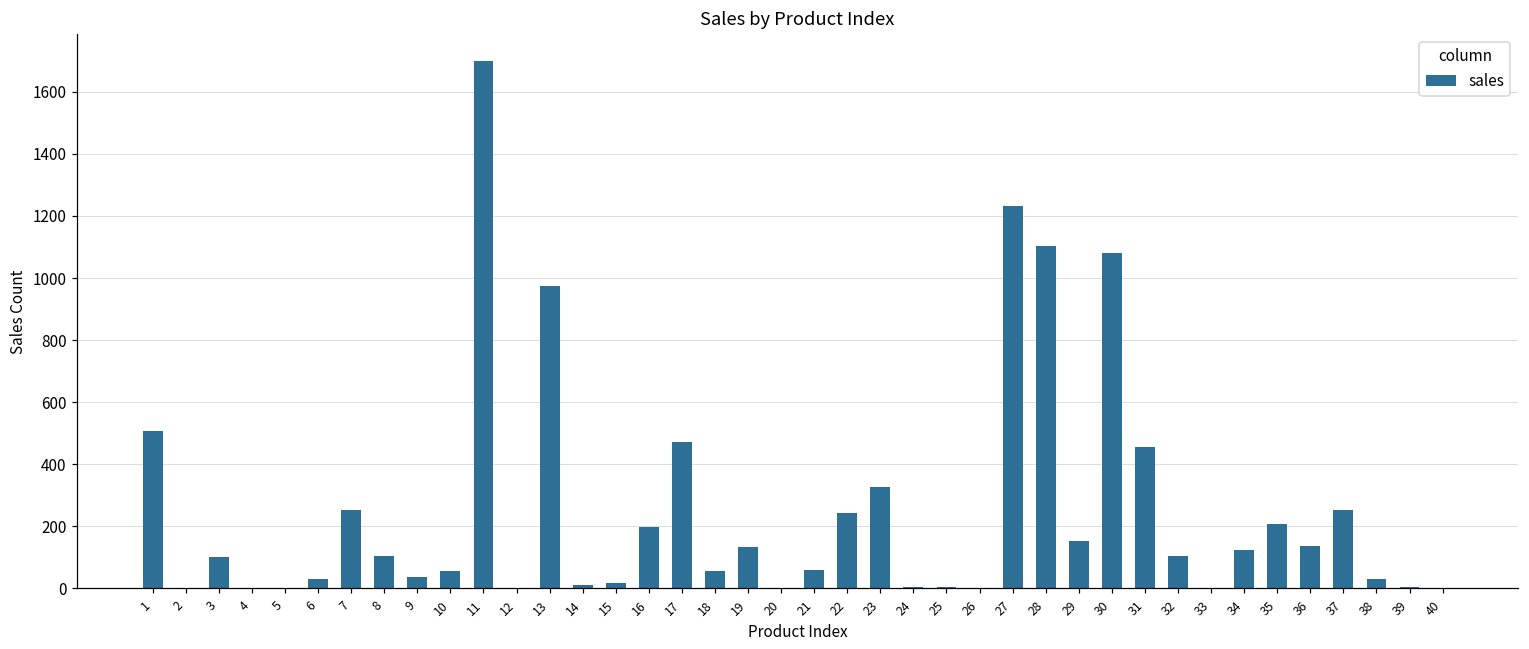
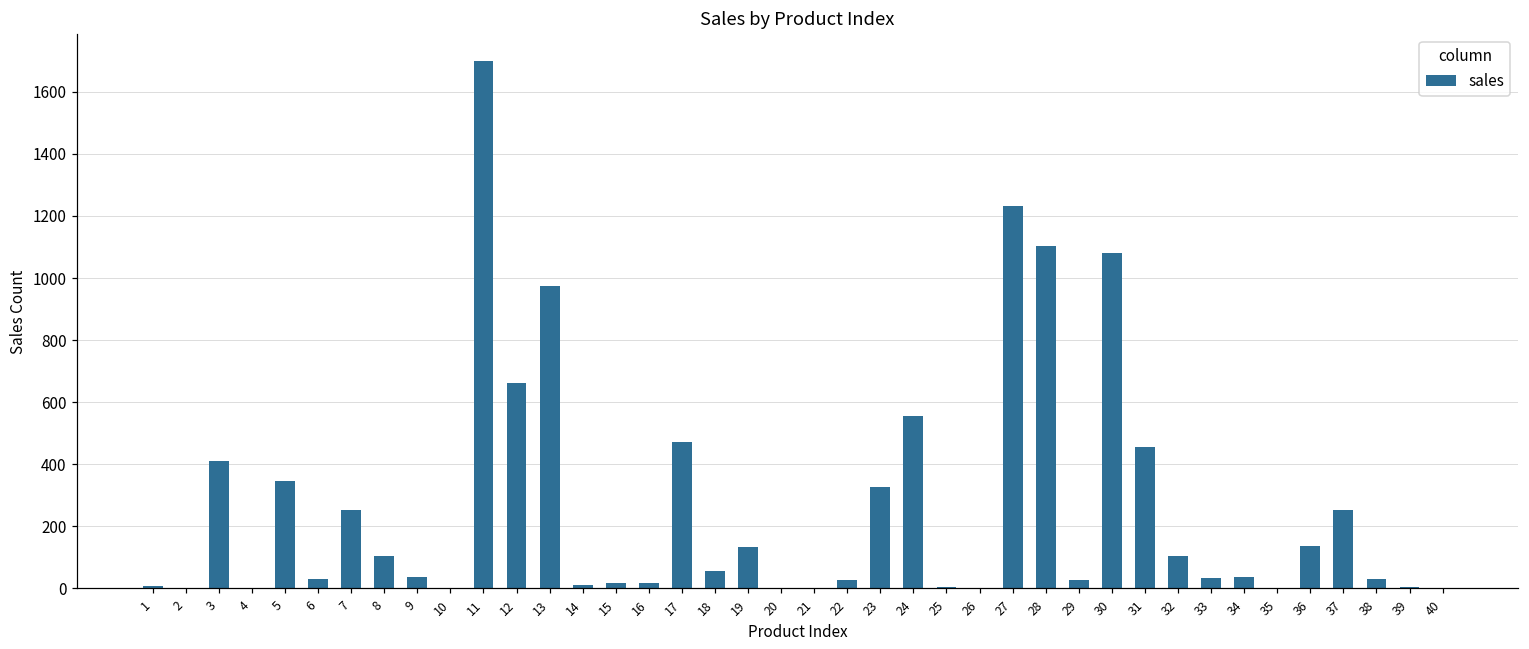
1: 510 -> 10
3: 100 -> 410
5: 0 -> 350
10: 60 -> 0
12: 0 -> 660
16: 200 -> 20
21: 60 -> 0
22: 240 -> 30
24: 10 -> 560
29: 150 -> 30
33: 0 -> 30
34: 120 -> 40
35: 210 -> 0
